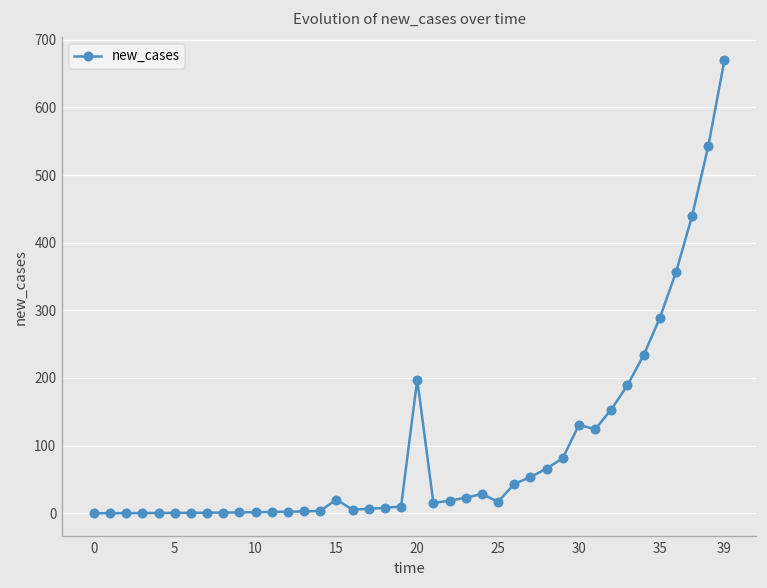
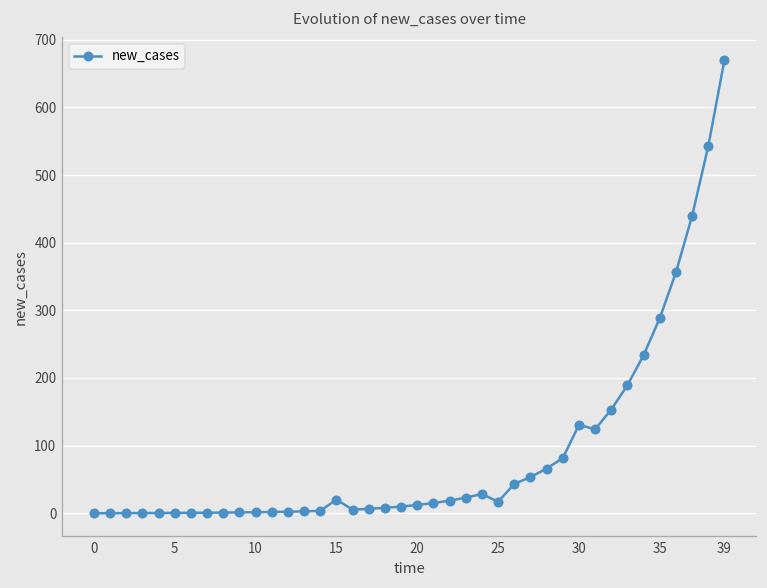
20: 200 -> 10
